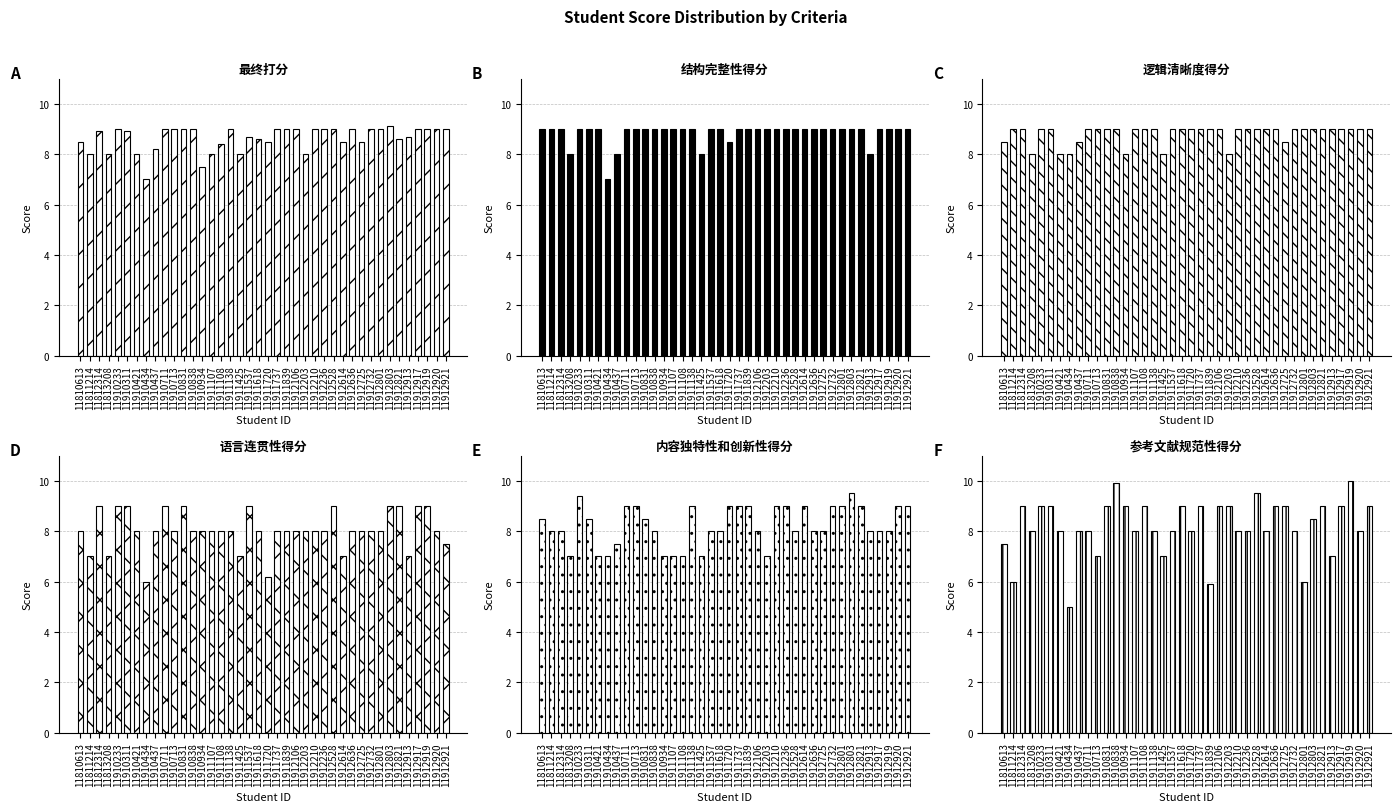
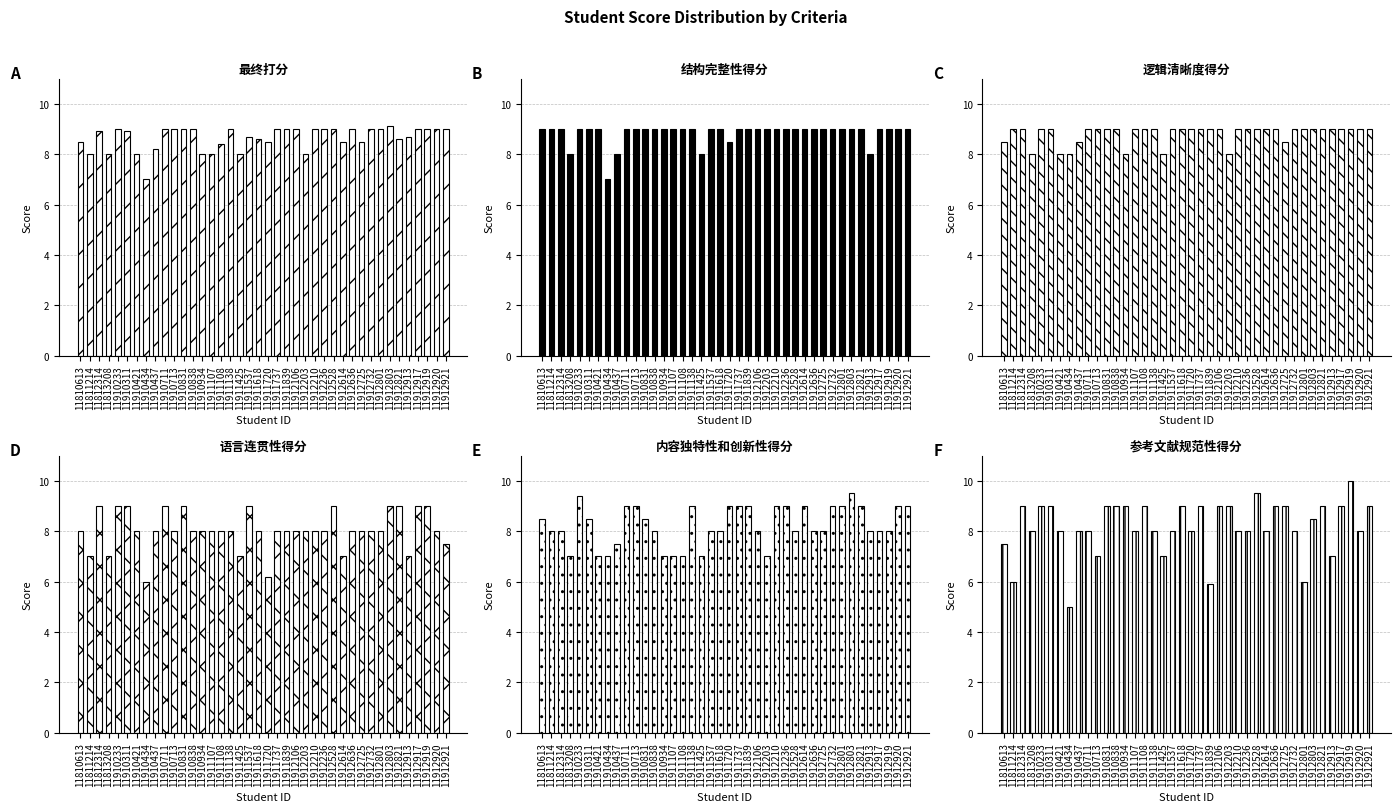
最终打分, 11910934: 7.5 -> 8.0
参考文献规范性得分, 11910838: 9.9 -> 9.0
